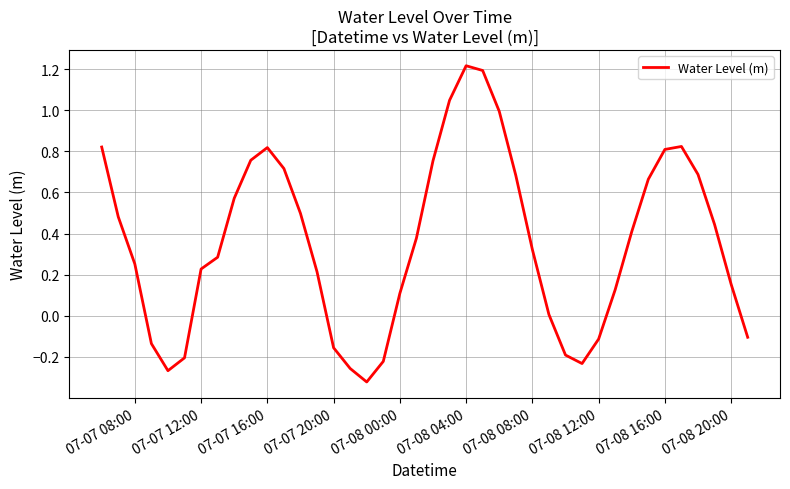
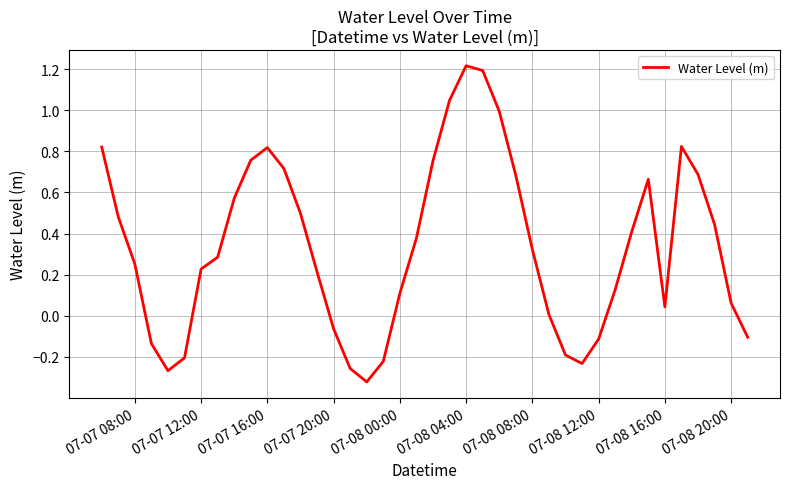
07-07 20:00: -0.16 -> -0.06
07-08 16:00: 0.81 -> 0.04
07-08 20:00: 0.15 -> 0.06
